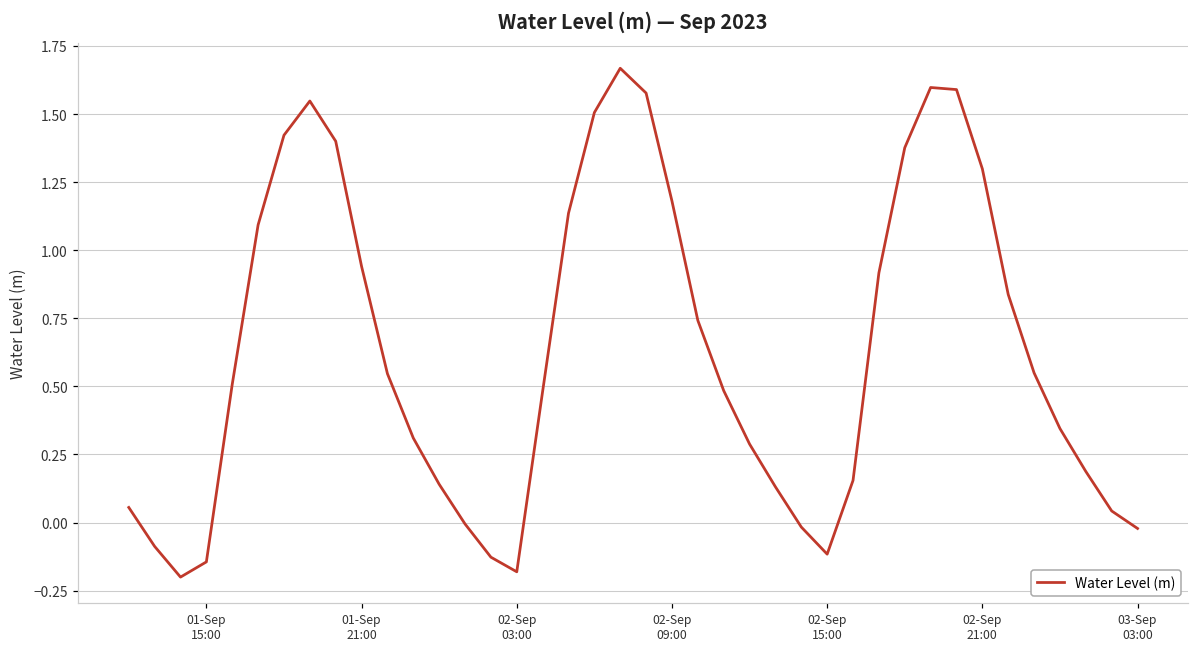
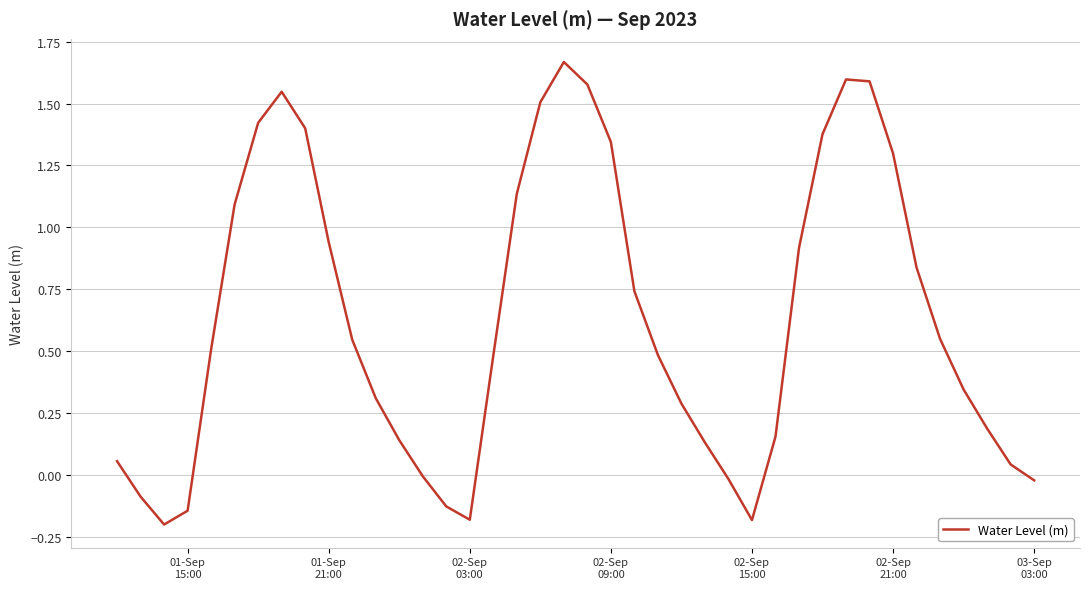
02-Sep 09:00: 1.18 -> 1.34
02-Sep 15:00: -0.12 -> -0.18
